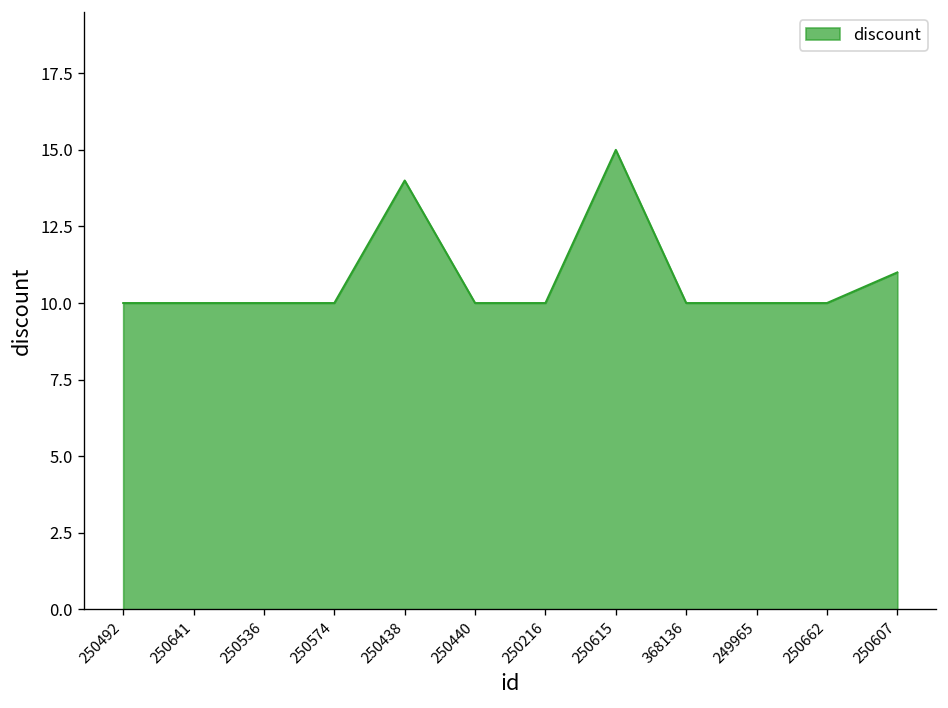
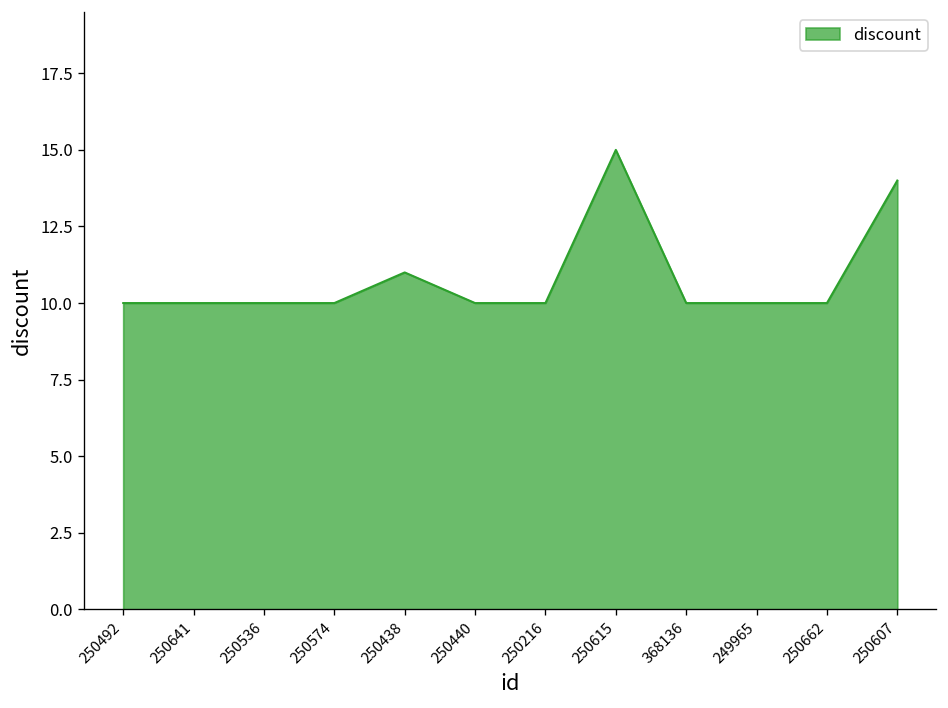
250438: 14 -> 11
250607: 11 -> 14
